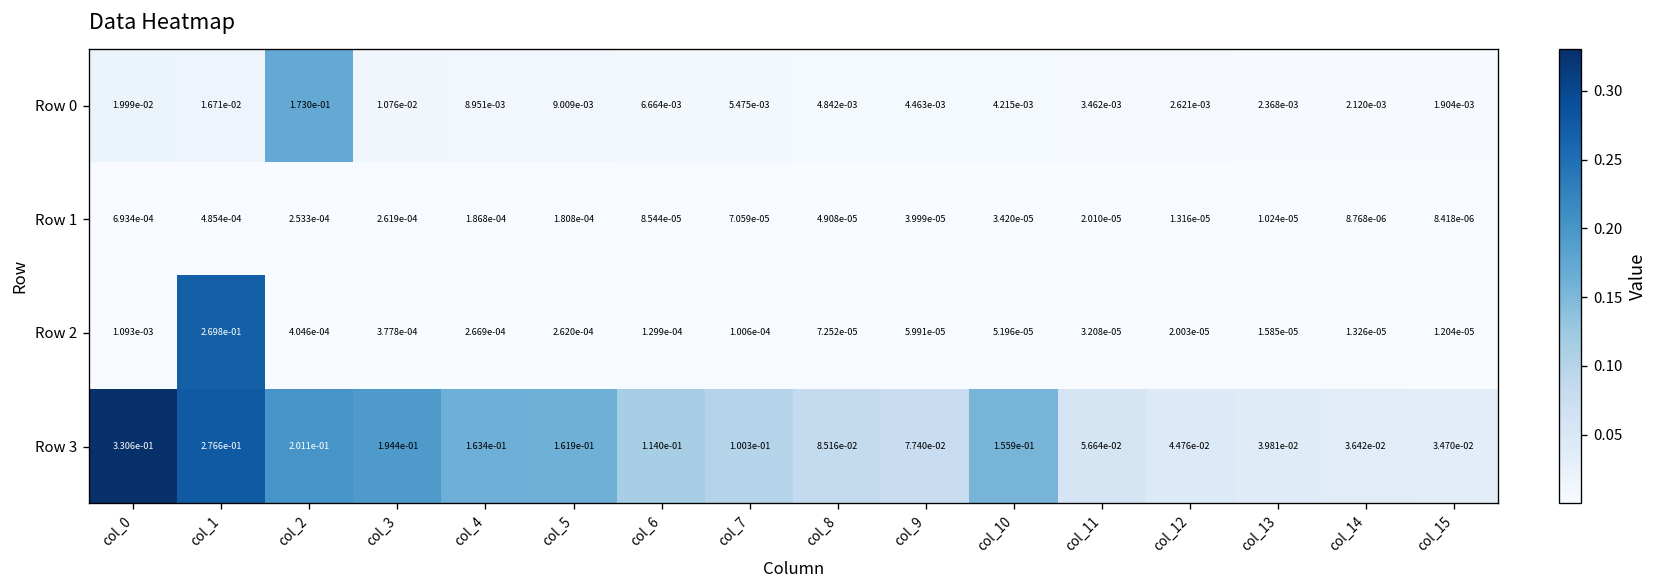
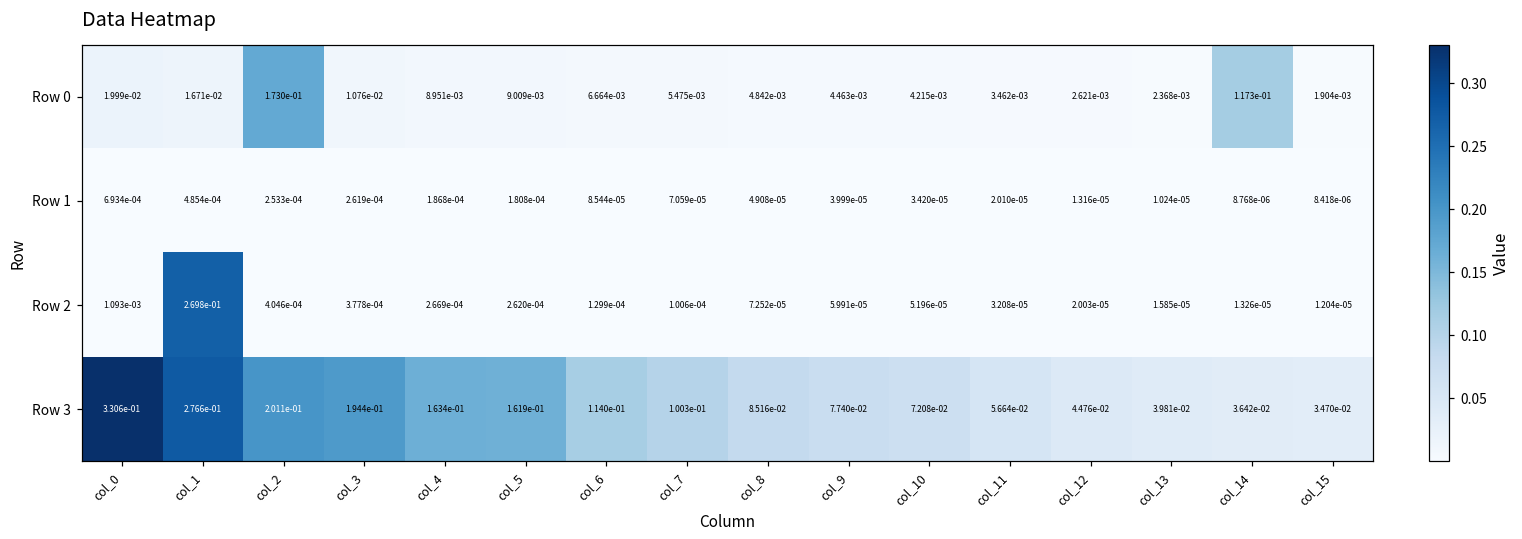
Row 0, col_14: 2.120e-03 -> 1.173e-01
Row 3, col_10: 1.559e-01 -> 7.208e-02
